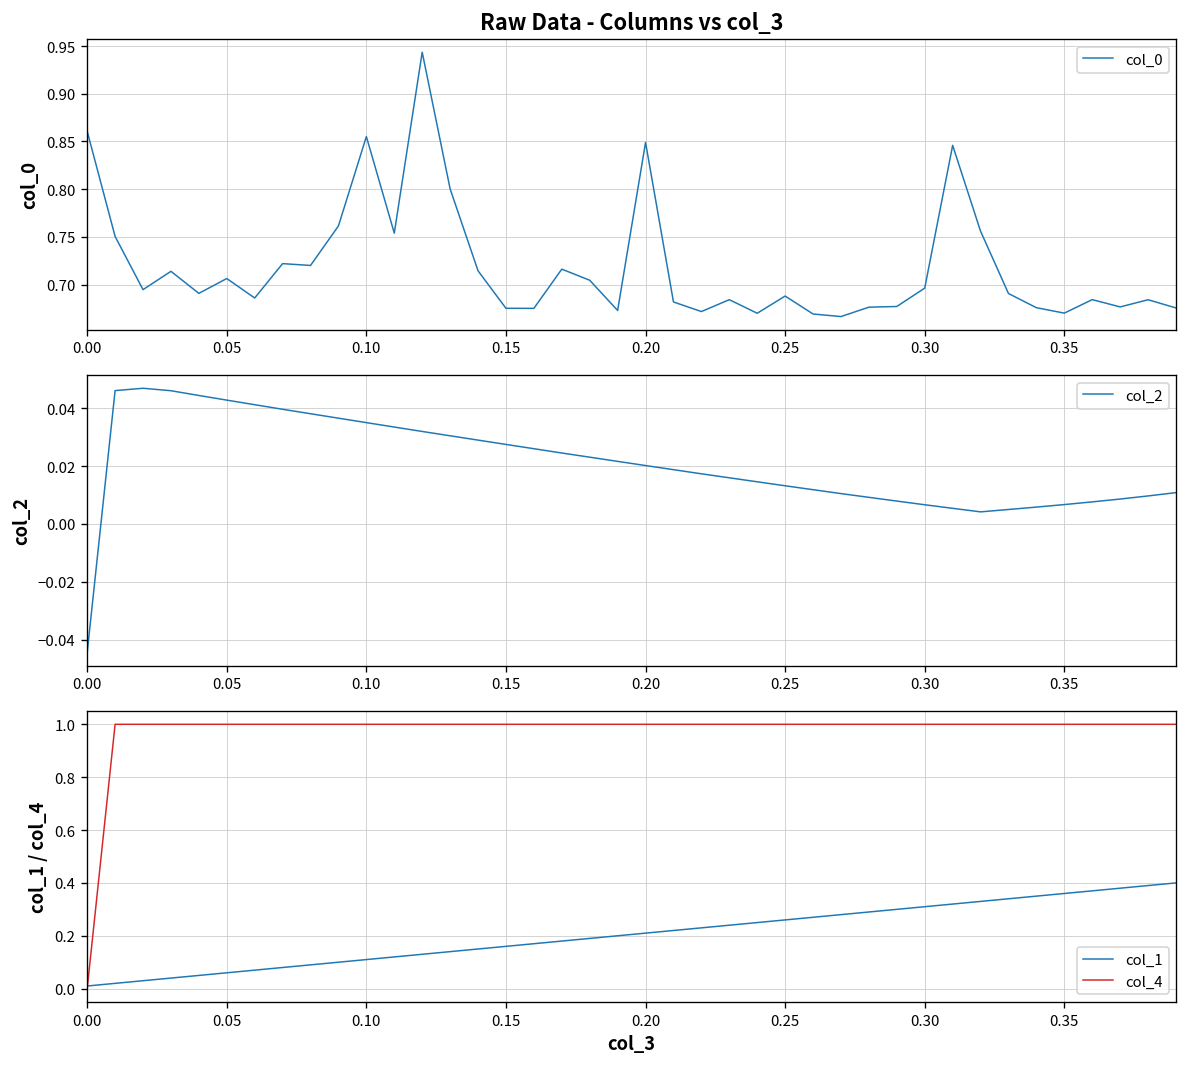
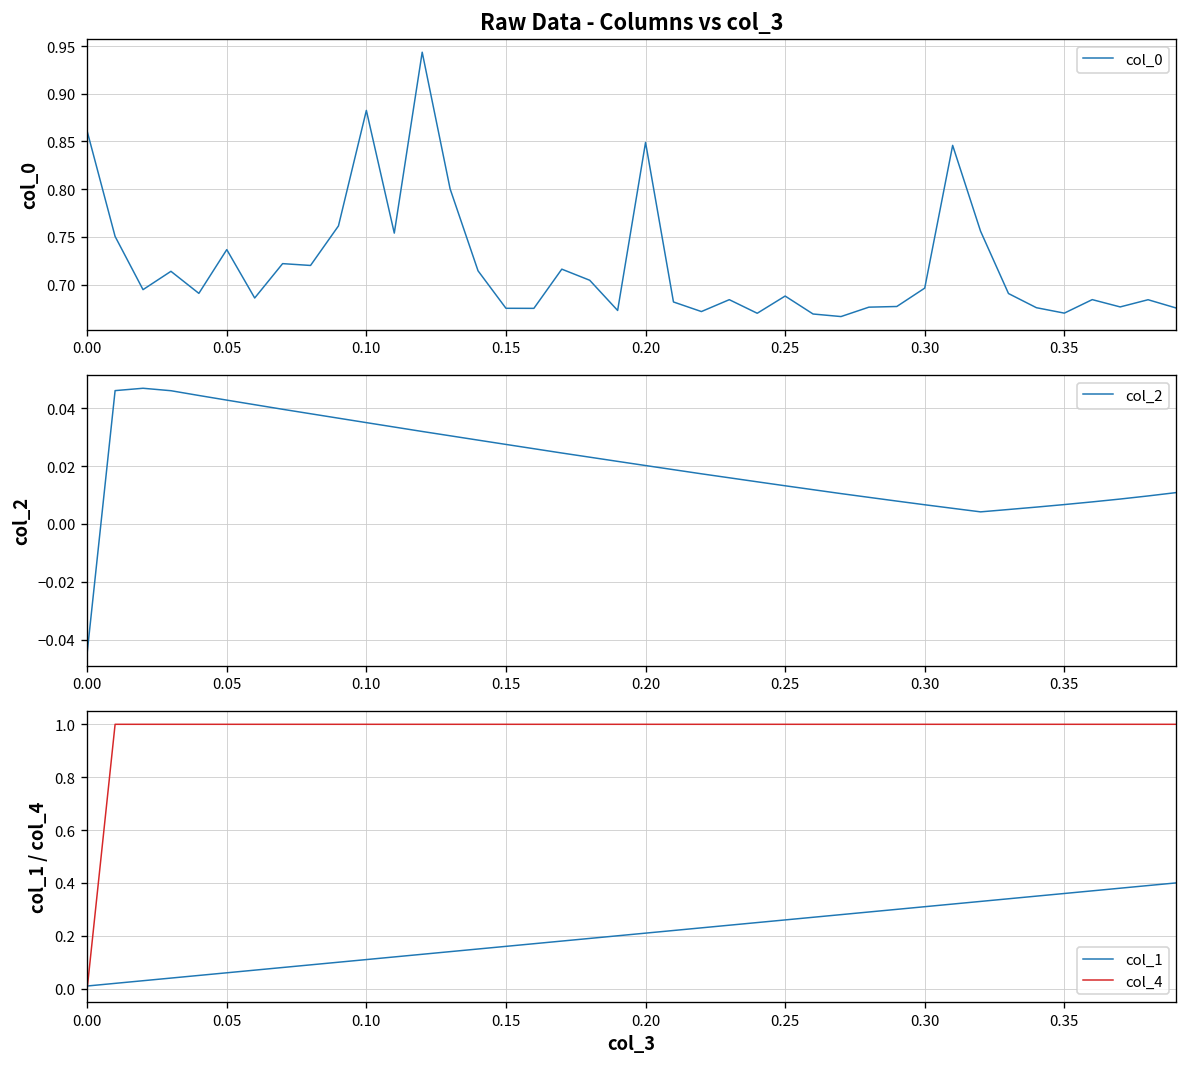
Raw Data - Columns vs col_3, 0.05: 0.71 -> 0.74
Raw Data - Columns vs col_3, 0.10: 0.86 -> 0.88
